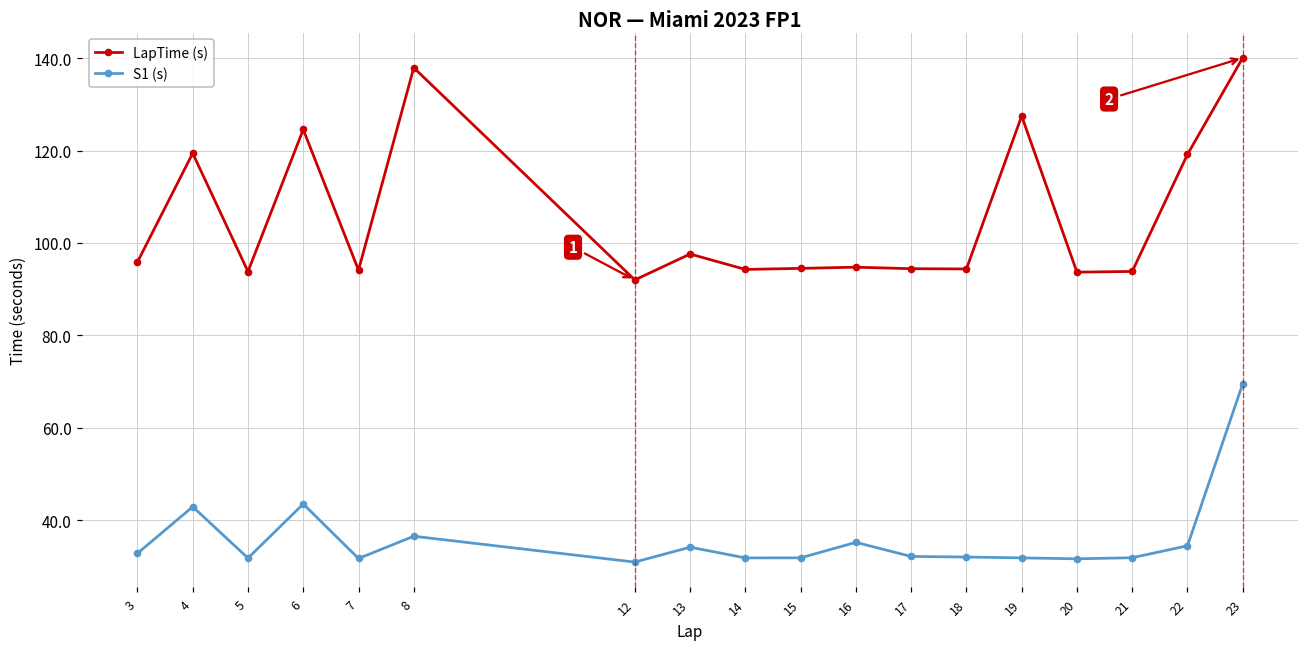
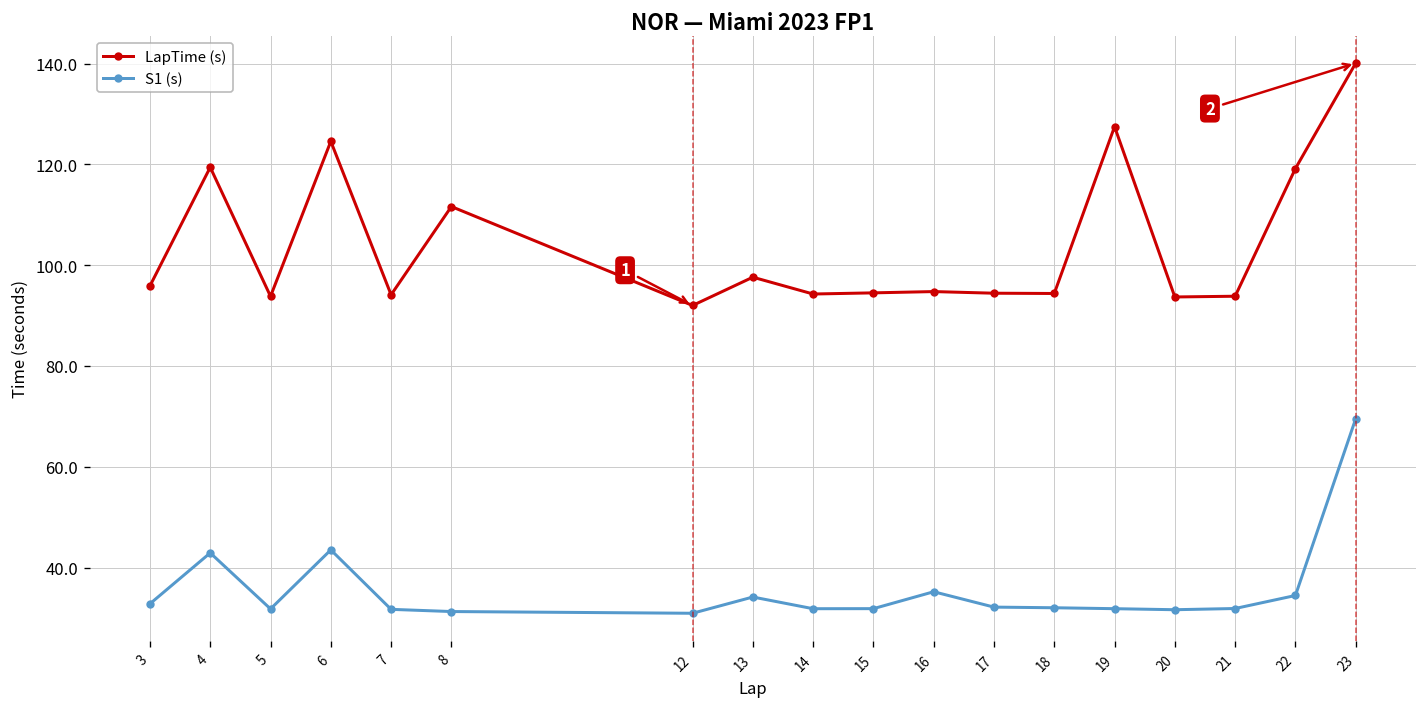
LapTime (s), 8: 138 -> 112
S1 (s), 8: 37 -> 31
